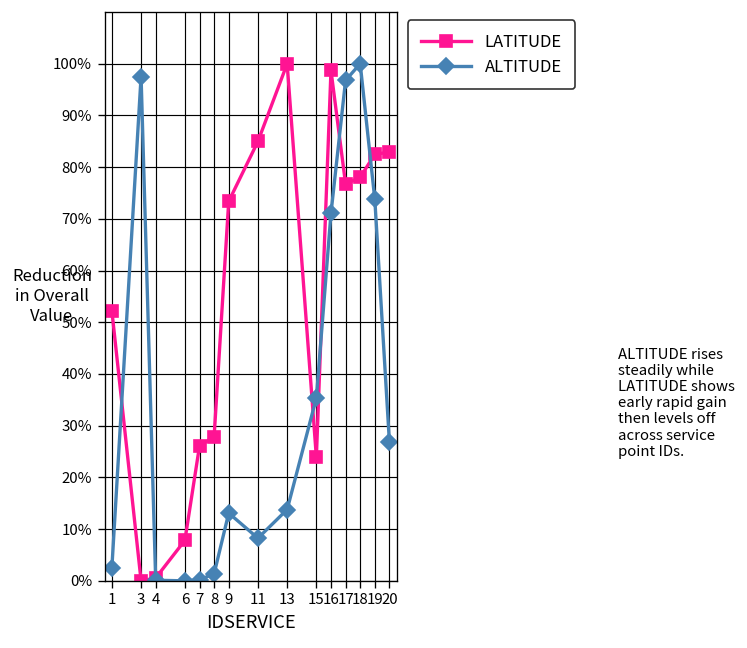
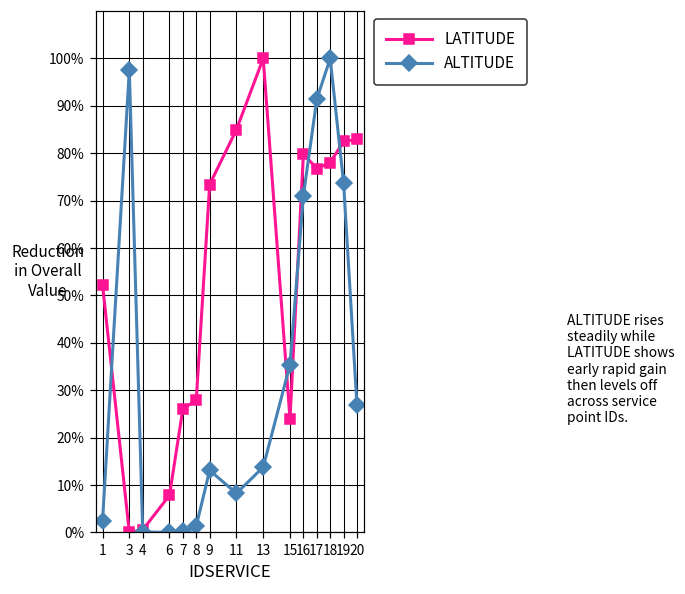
LATITUDE, 16: 99% -> 80%
ALTITUDE, 17: 97% -> 91%
